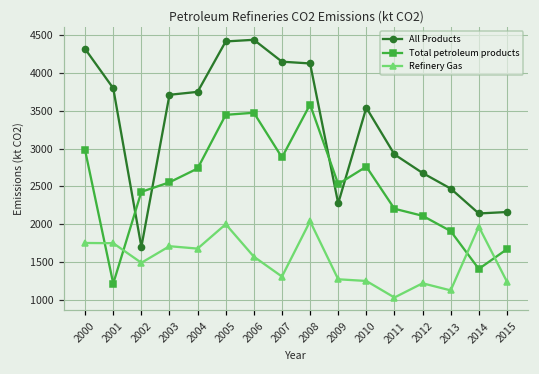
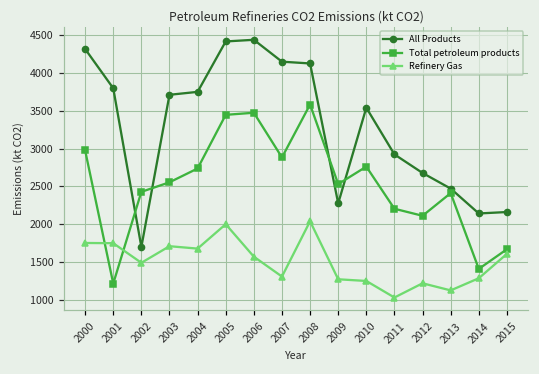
Total petroleum products, 2013: 1900 -> 2400
Refinery Gas, 2014: 2000 -> 1300
Refinery Gas, 2015: 1200 -> 1600
